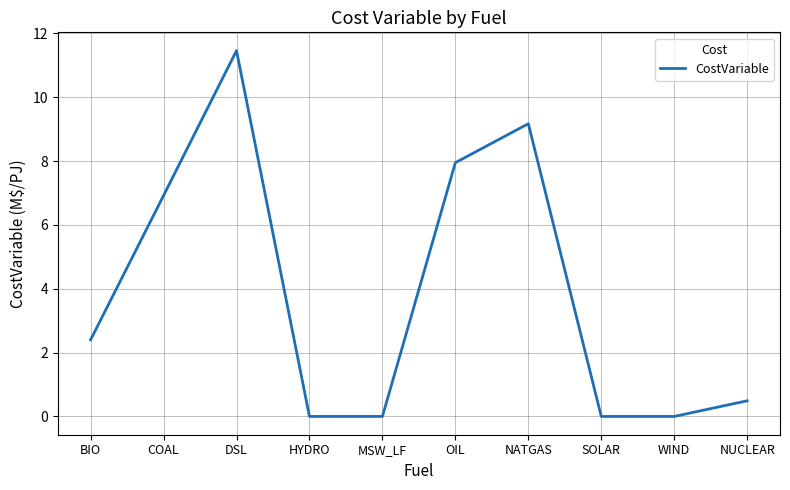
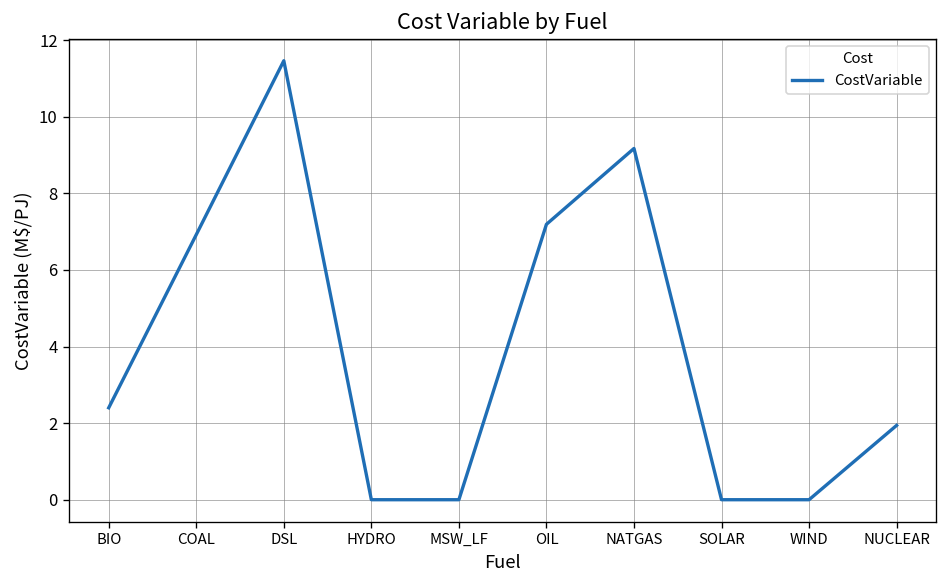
OIL: 8.0 -> 7.2
NUCLEAR: 0.5 -> 1.9
